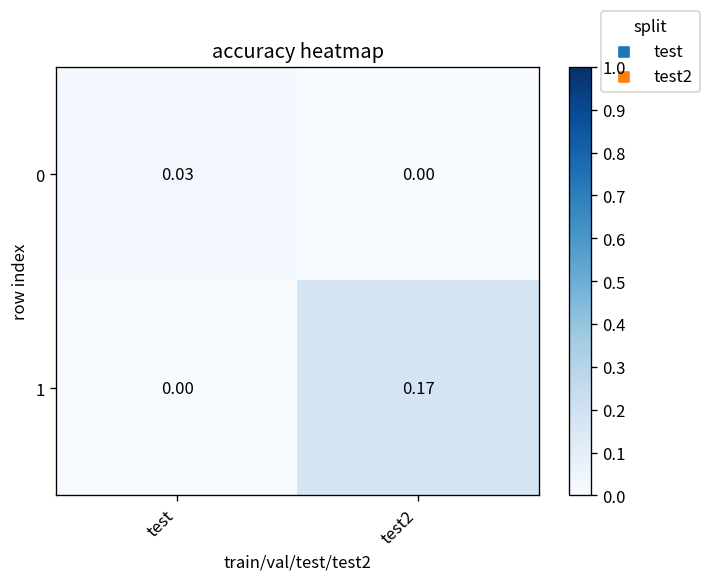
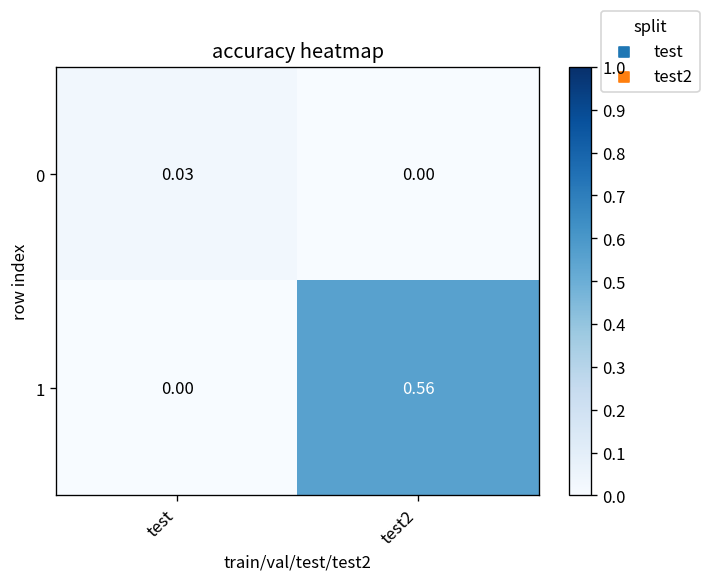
1, test2: 0.17 -> 0.56
